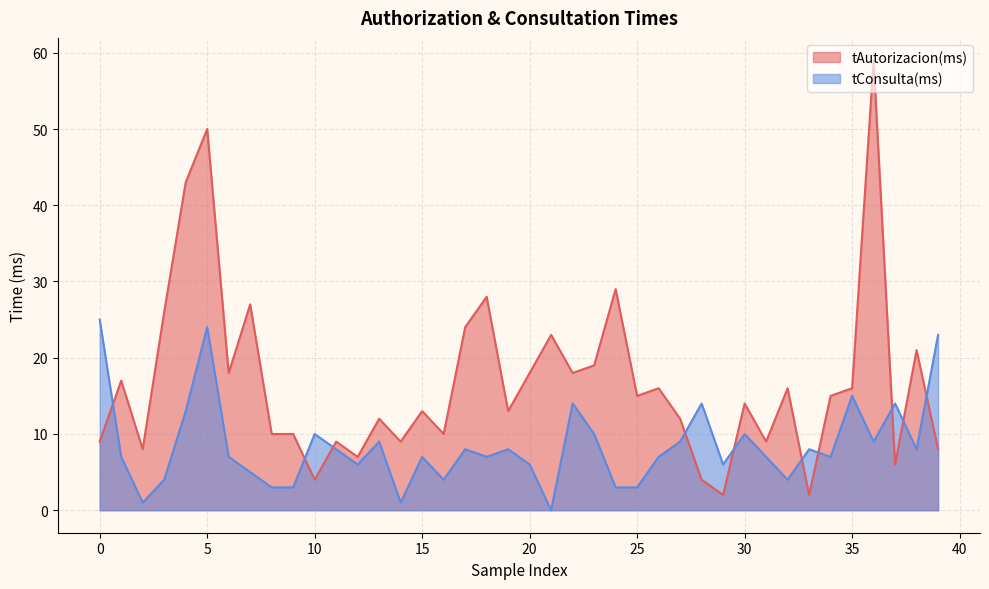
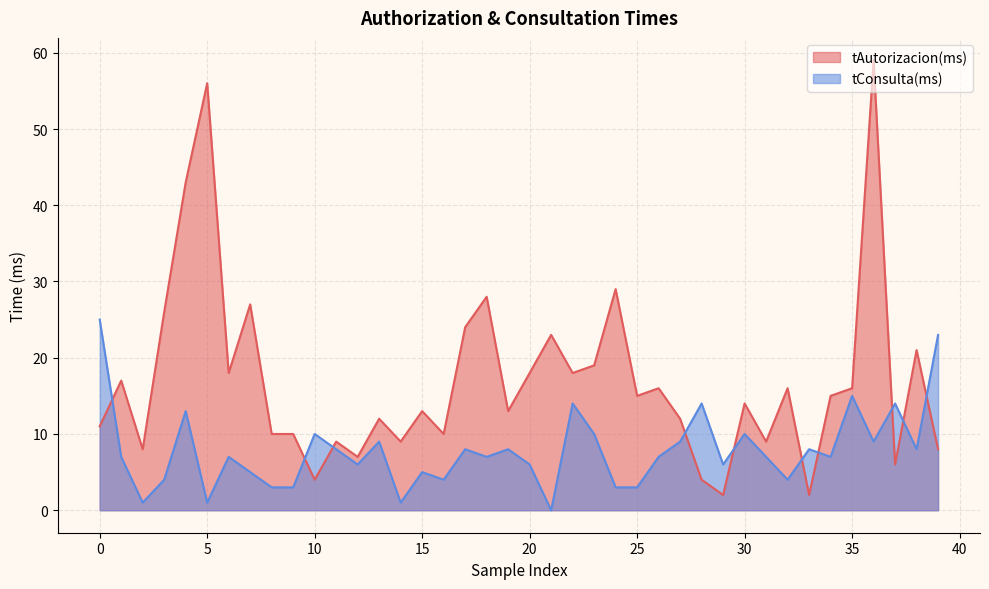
tAutorizacion(ms), 0: 9 -> 11
tAutorizacion(ms), 5: 50 -> 56
tConsulta(ms), 5: 24 -> 1
tConsulta(ms), 15: 7 -> 5
